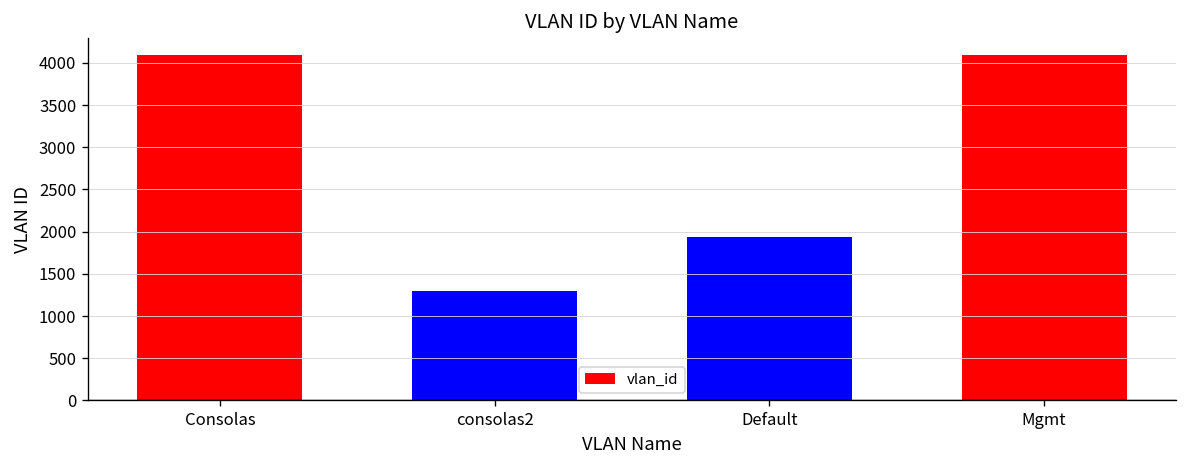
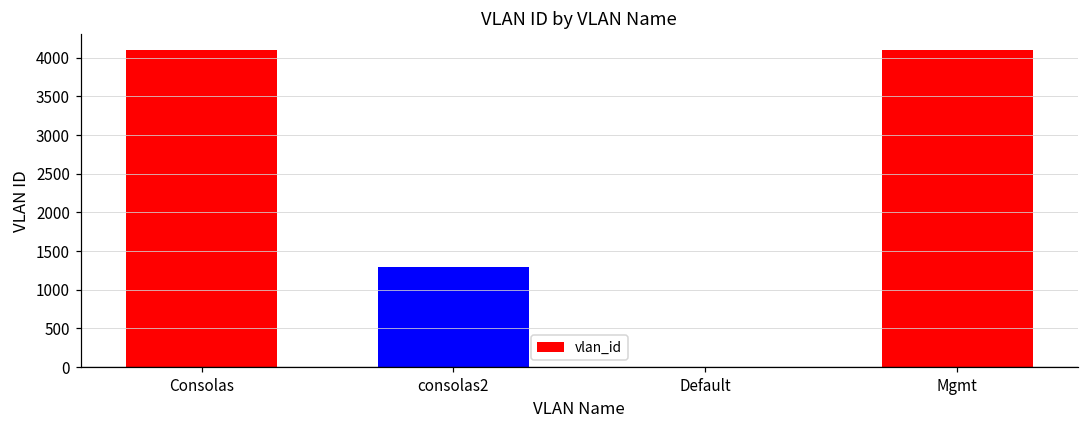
Default: 1900 -> 0
